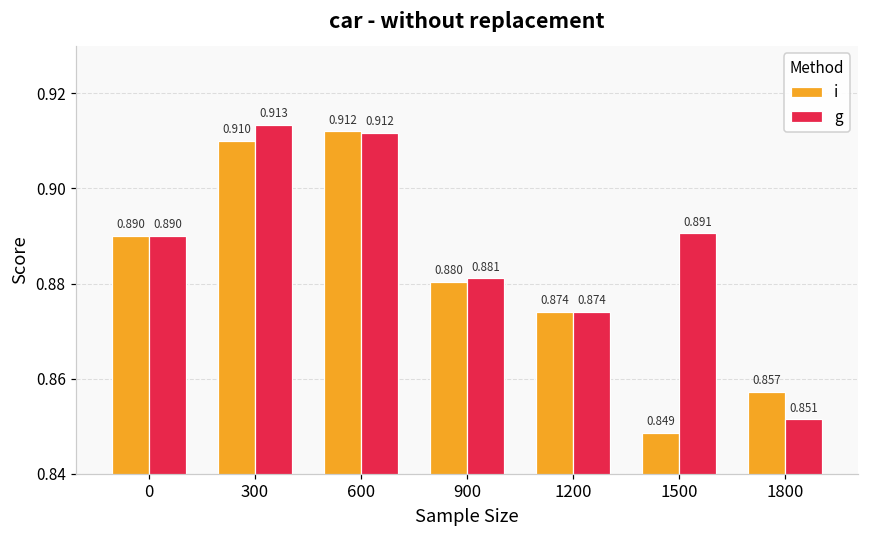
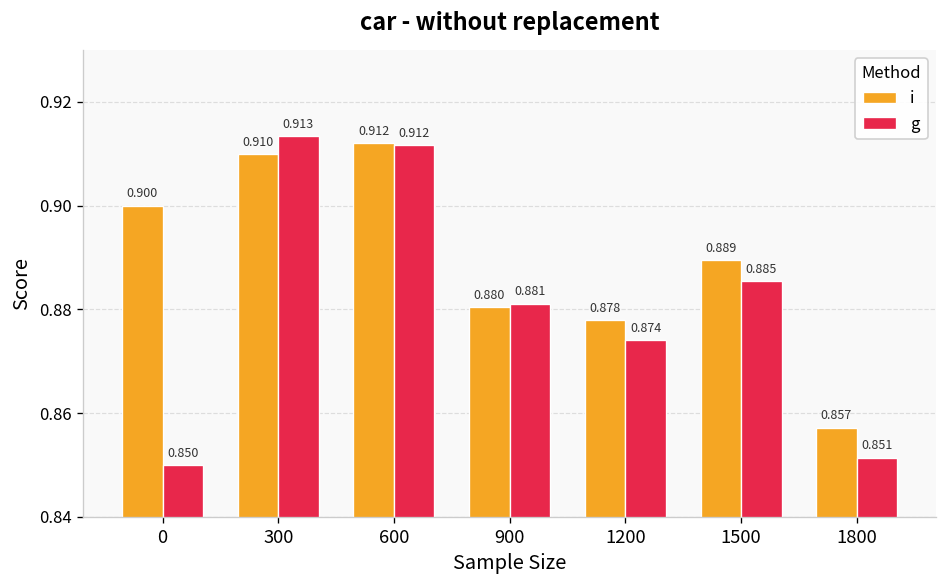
i, 0: 0.890 -> 0.900
g, 0: 0.890 -> 0.850
i, 1200: 0.874 -> 0.878
i, 1500: 0.849 -> 0.889
g, 1500: 0.891 -> 0.885
